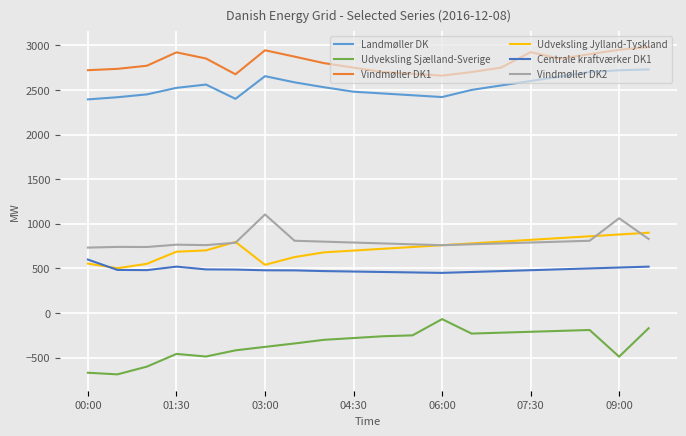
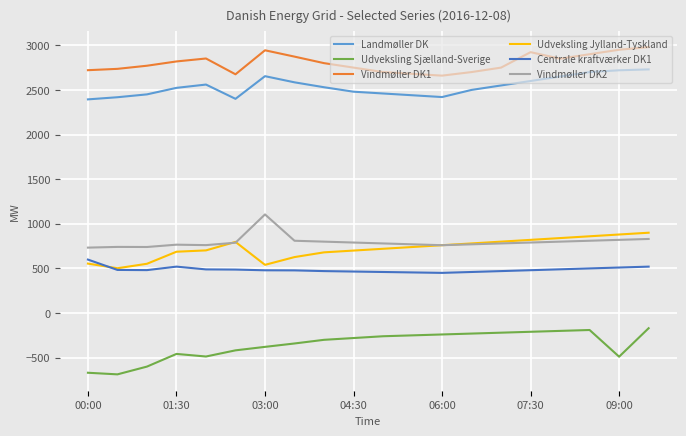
Vindmøller DK1, 01:30: 2900 -> 2800
Udveksling Sjælland-Sverige, 06:00: -100 -> -200
Vindmøller DK2, 09:00: 1100 -> 800
